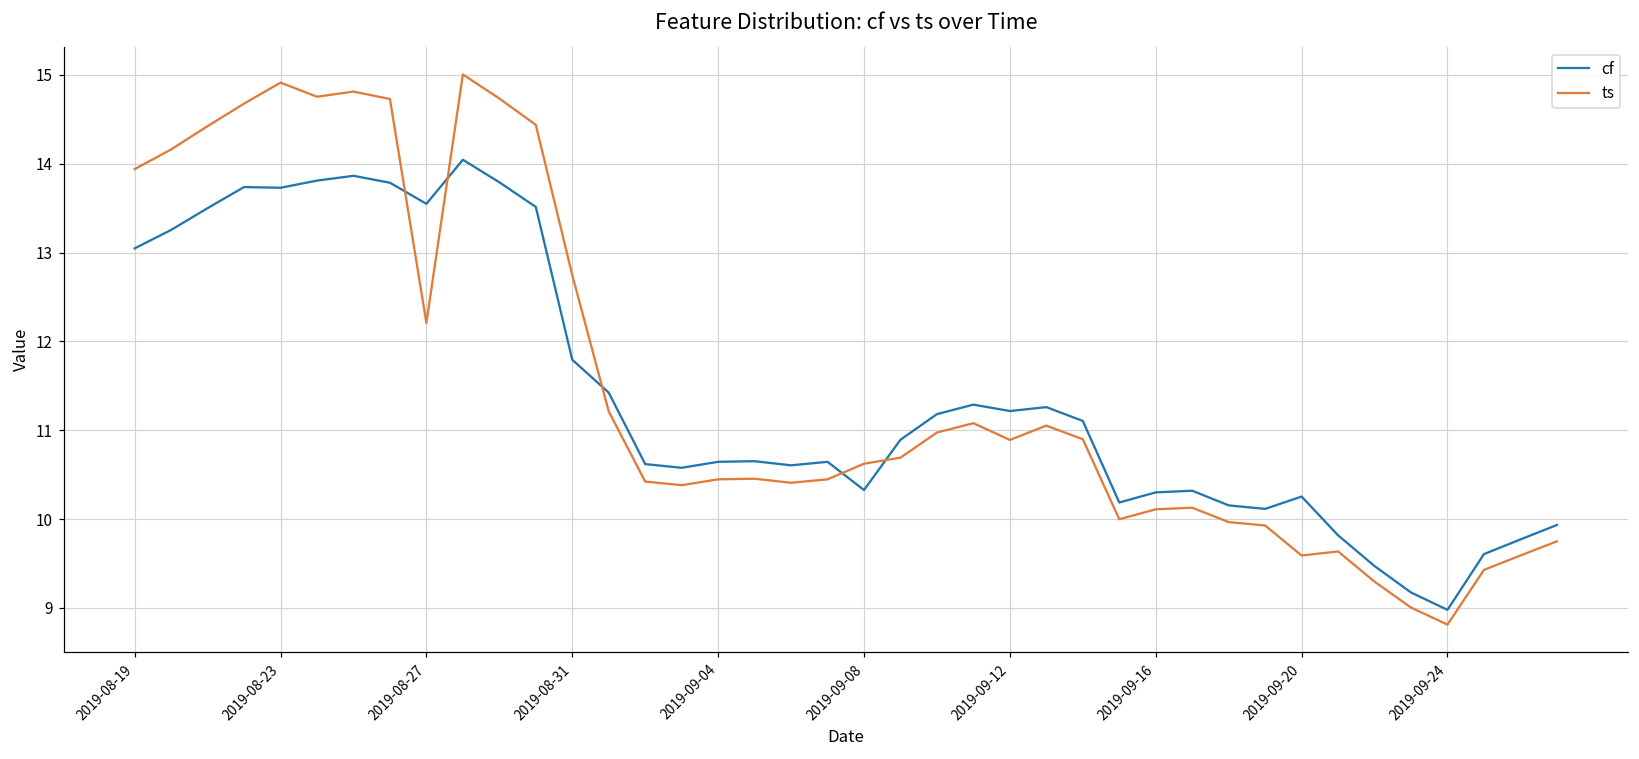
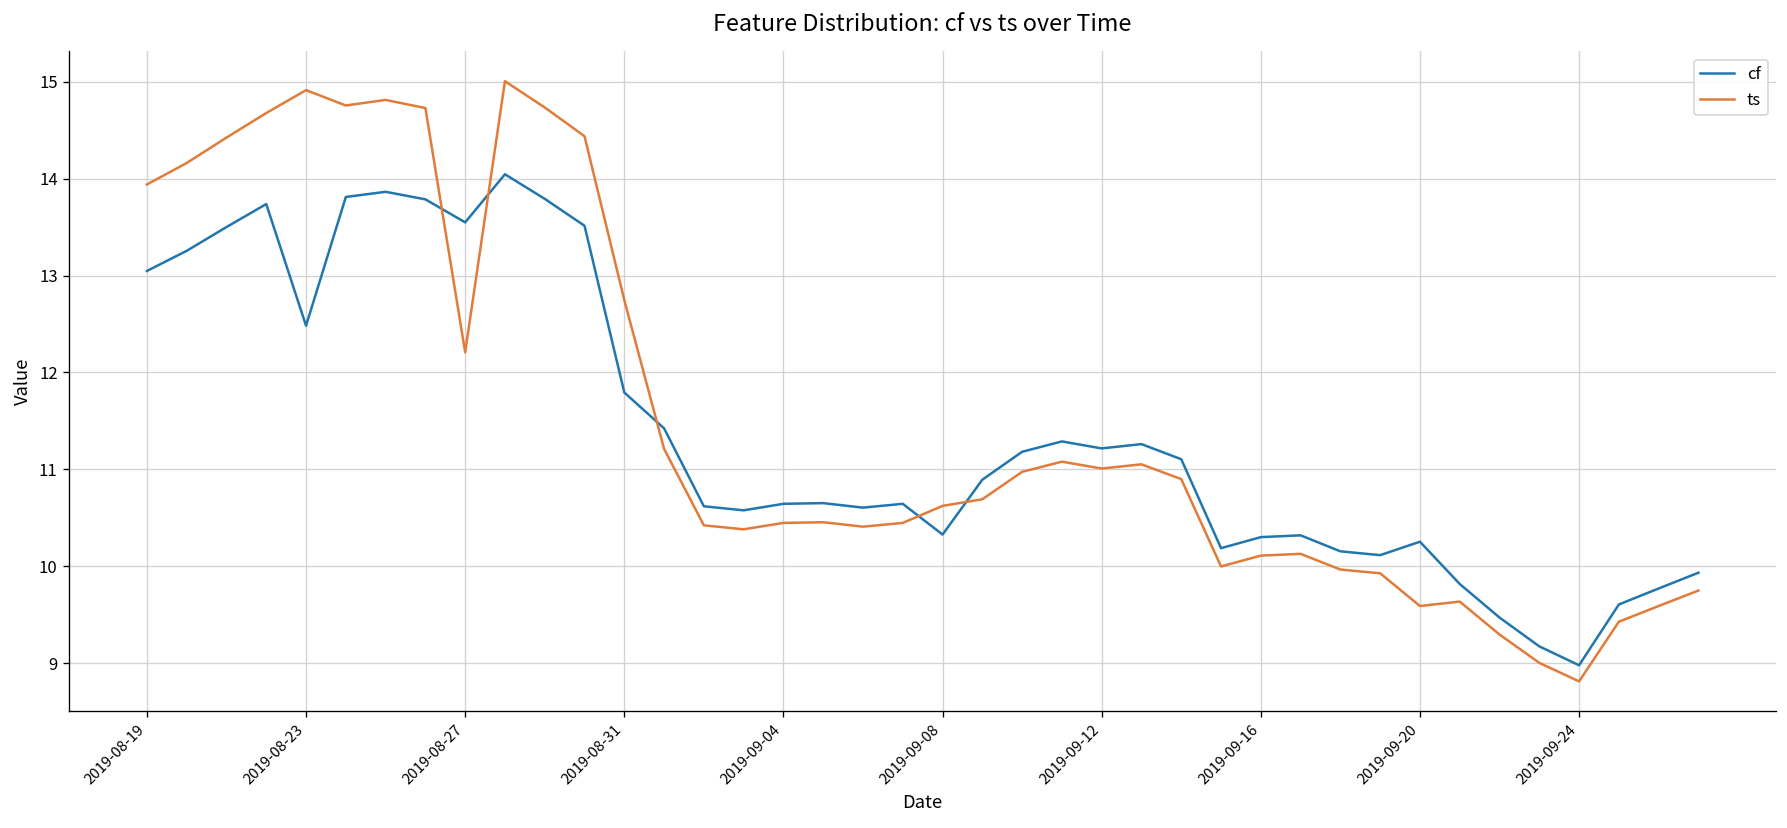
cf, 2019-08-23: 13.7 -> 12.5
ts, 2019-09-12: 10.9 -> 11.0
